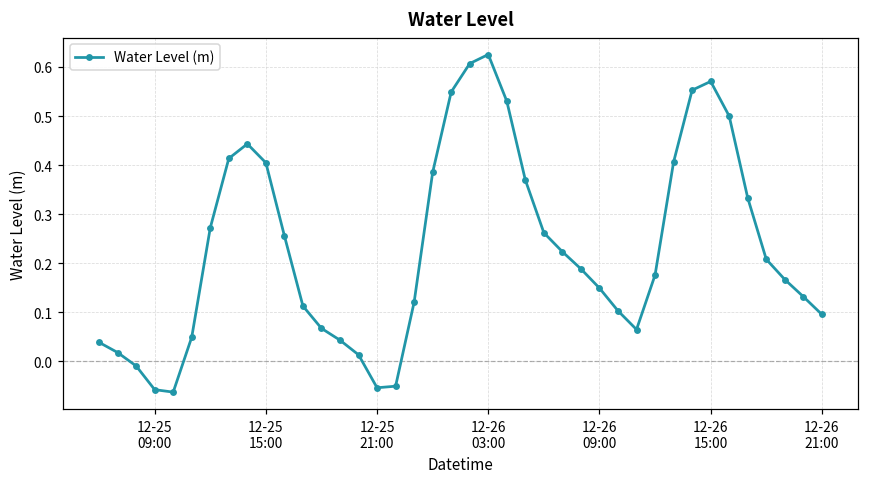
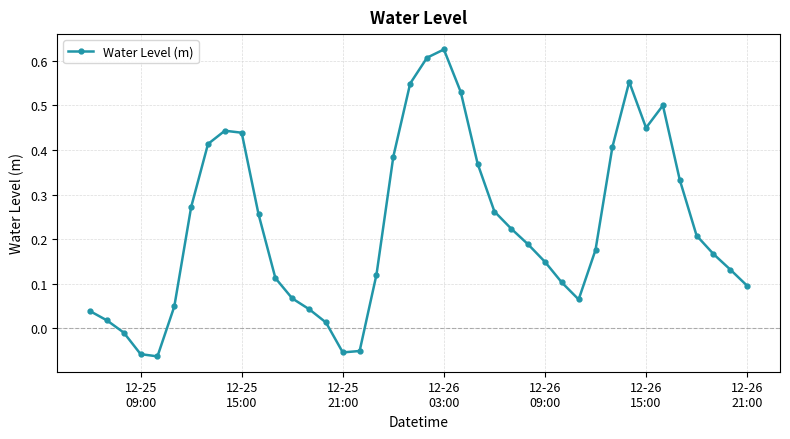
12-25 15:00: 0.40 -> 0.44
12-26 15:00: 0.57 -> 0.45
